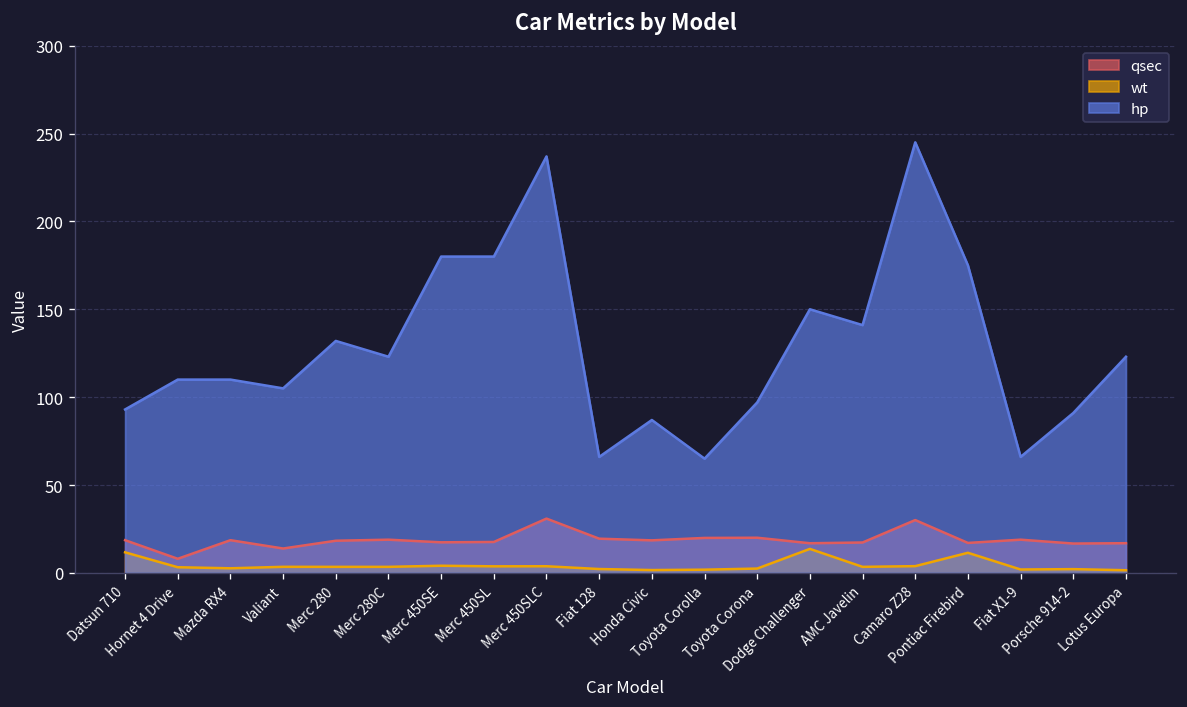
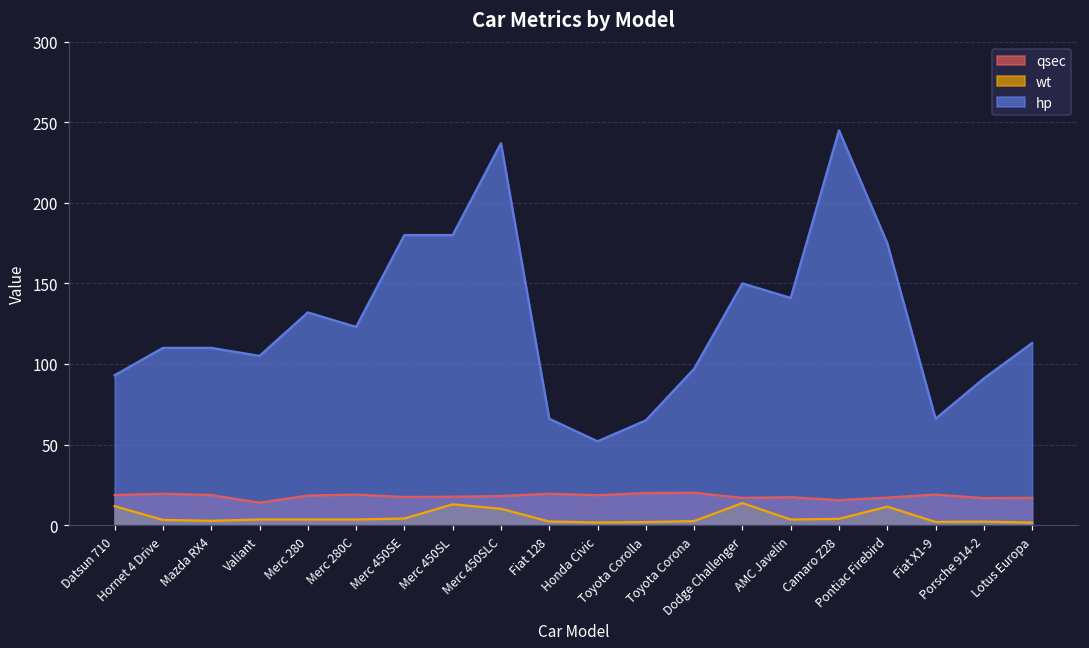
qsec, Hornet 4 Drive: 8 -> 19
wt, Merc 450SL: 4 -> 13
qsec, Merc 450SLC: 31 -> 18
wt, Merc 450SLC: 4 -> 10
hp, Honda Civic: 87 -> 52
qsec, Camaro Z28: 30 -> 15
hp, Lotus Europa: 123 -> 113
